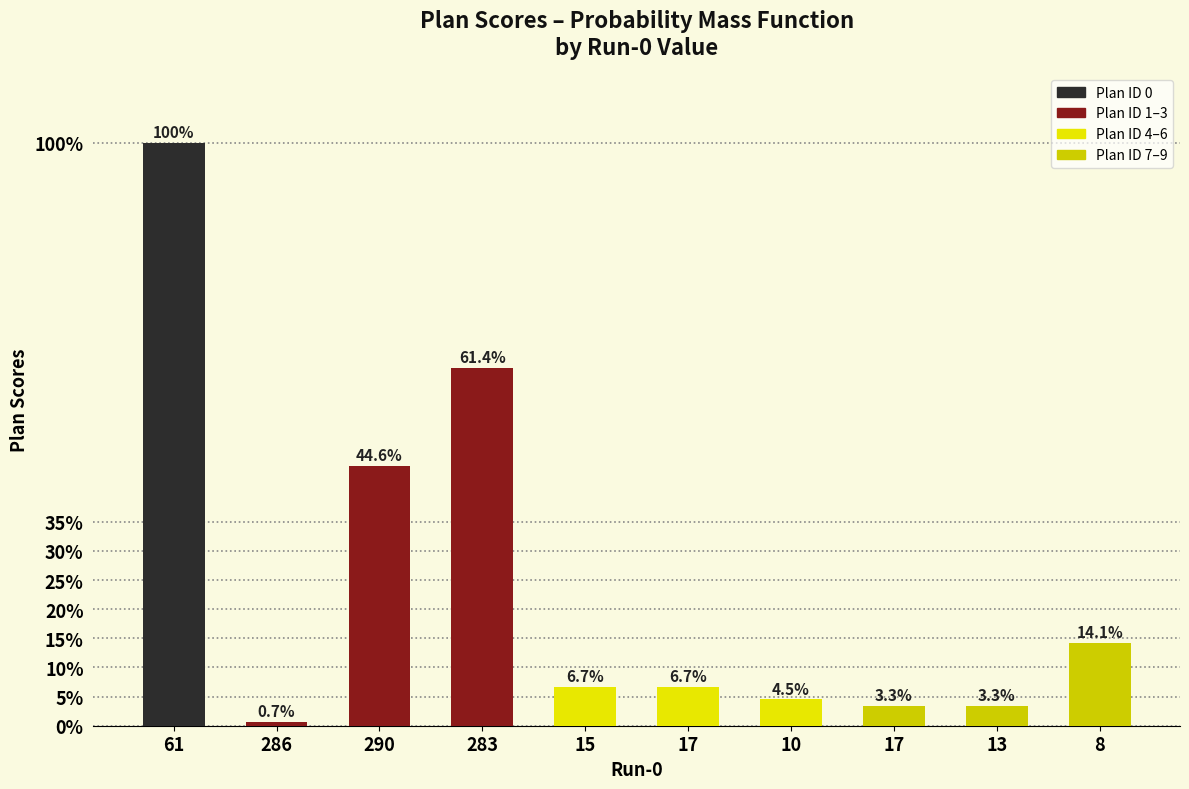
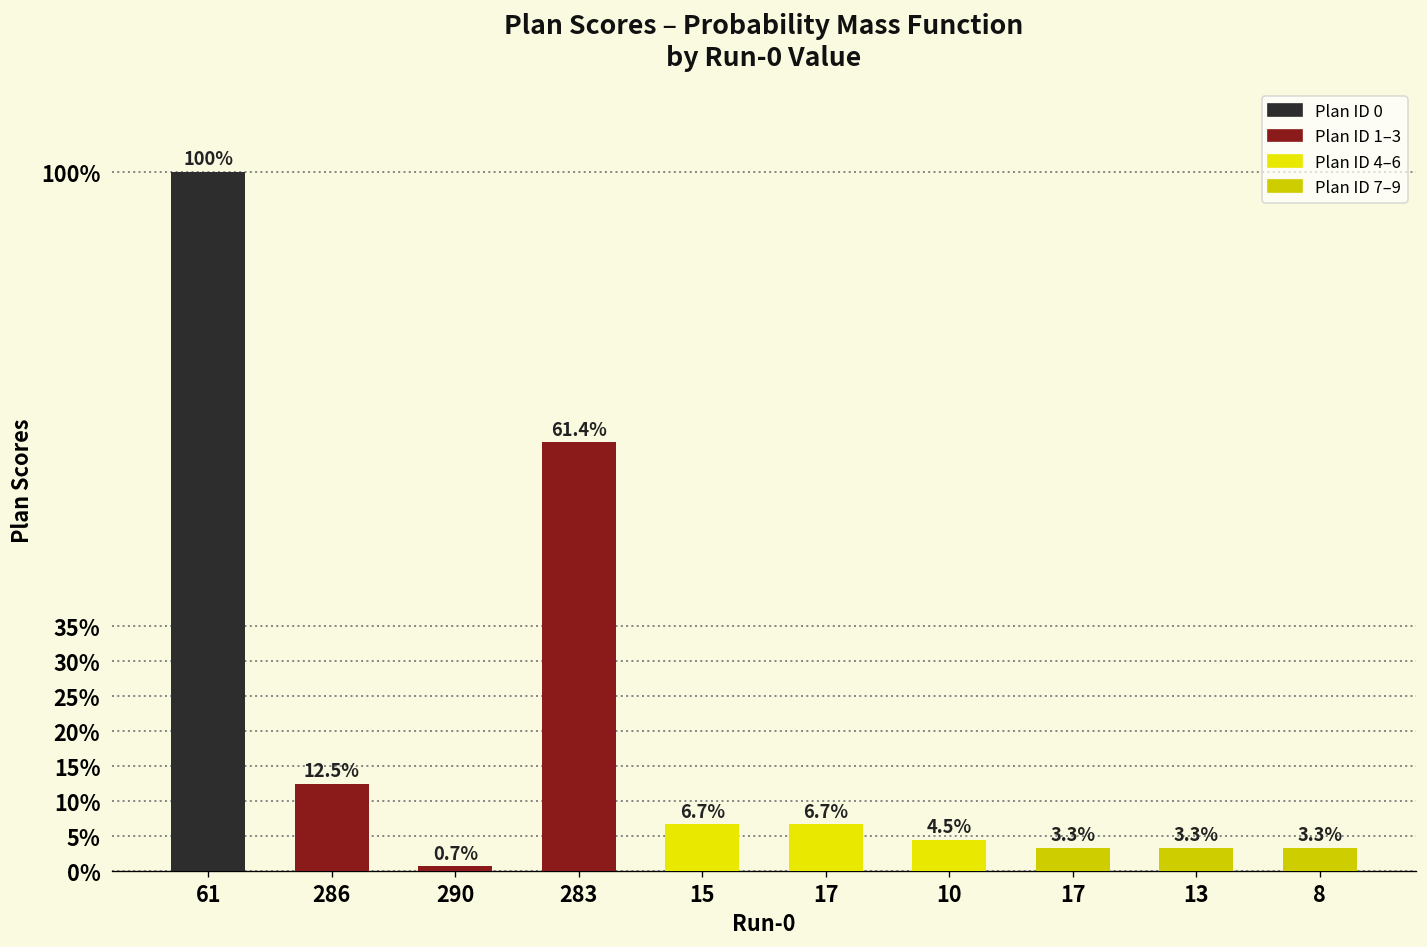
286: 0.7% -> 12.5%
290: 44.6% -> 0.7%
8: 14.1% -> 3.3%
